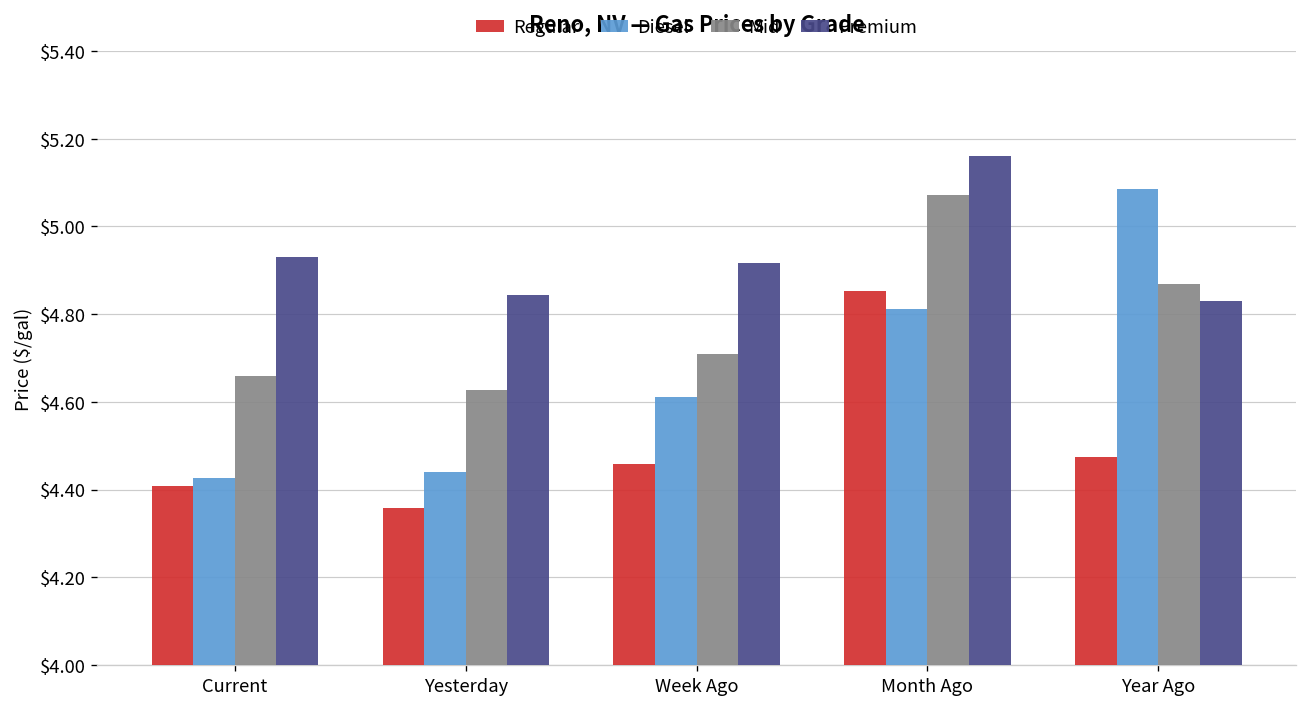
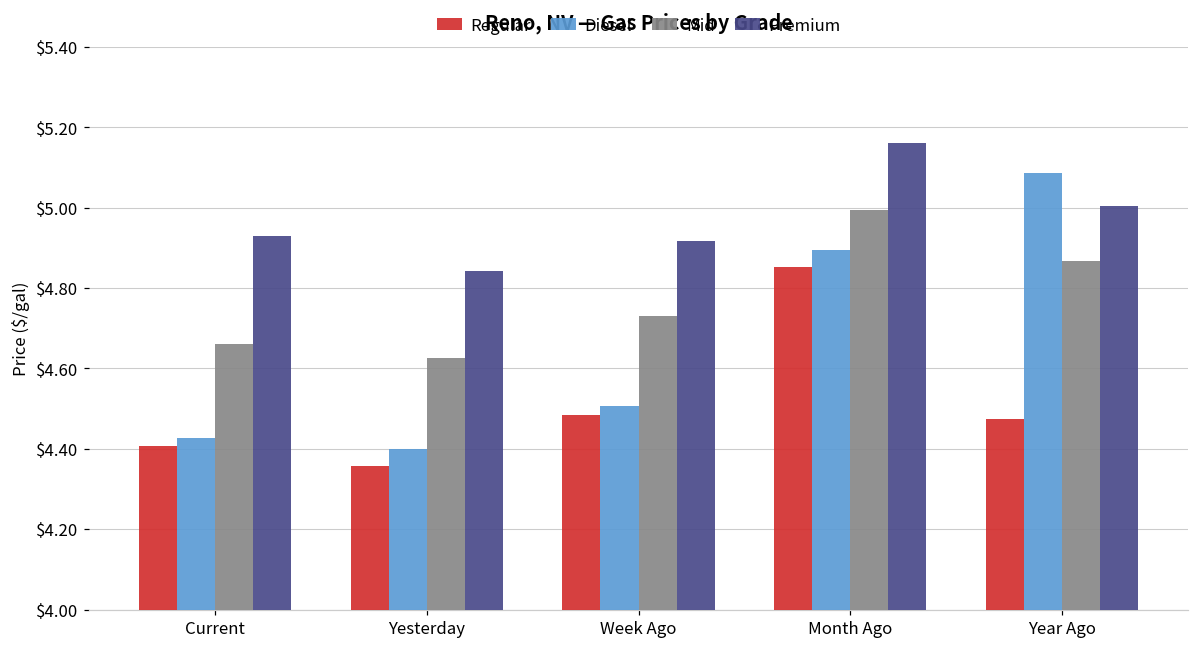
Diesel, Yesterday: $4.44 -> $4.40
Regular, Week Ago: $4.46 -> $4.49
Diesel, Week Ago: $4.61 -> $4.51
Mid, Week Ago: $4.71 -> $4.73
Diesel, Month Ago: $4.81 -> $4.89
Mid, Month Ago: $5.07 -> $4.99
Premium, Year Ago: $4.83 -> $5.01
